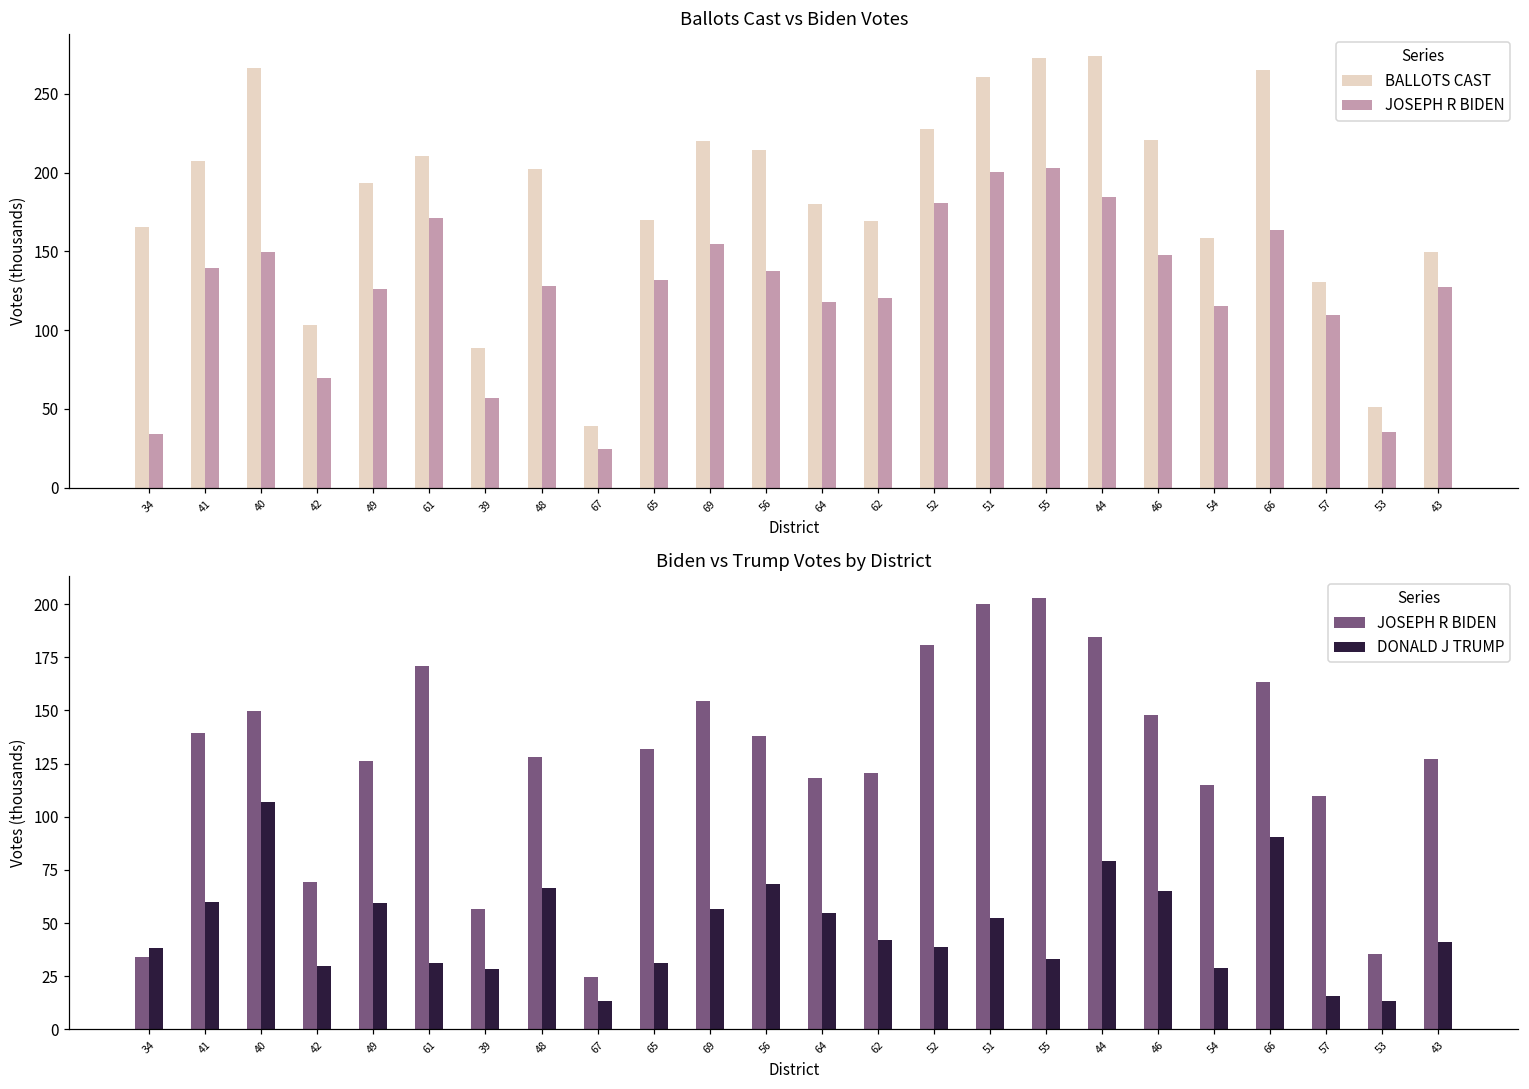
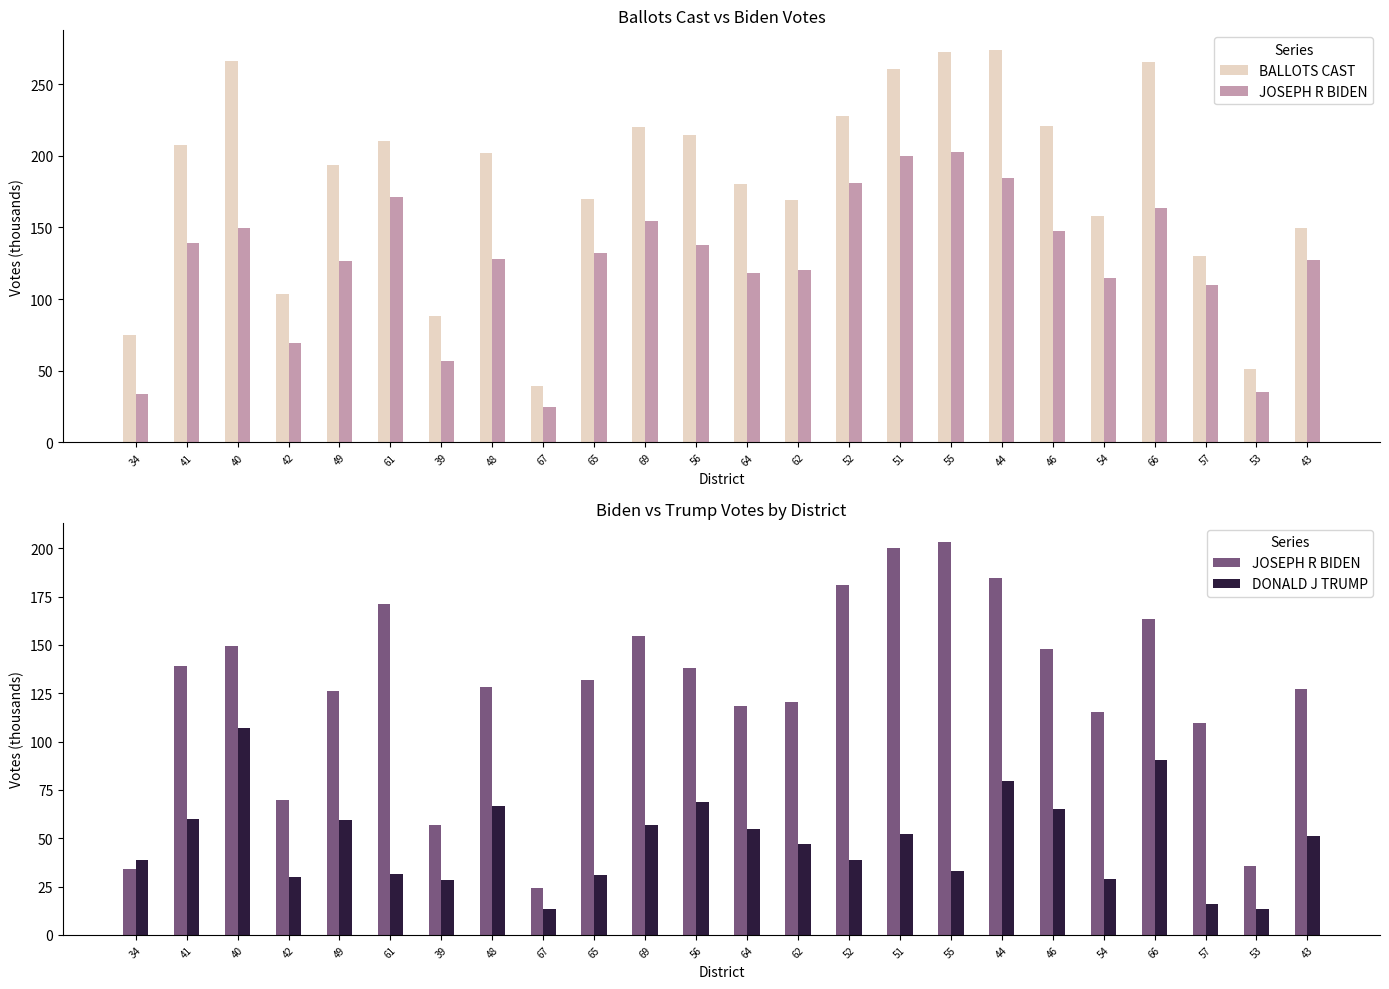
Ballots Cast vs Biden Votes, BALLOTS CAST, 34: 165 -> 75
Biden vs Trump Votes by District, DONALD J TRUMP, 62: 42 -> 47
Biden vs Trump Votes by District, DONALD J TRUMP, 43: 41 -> 51
